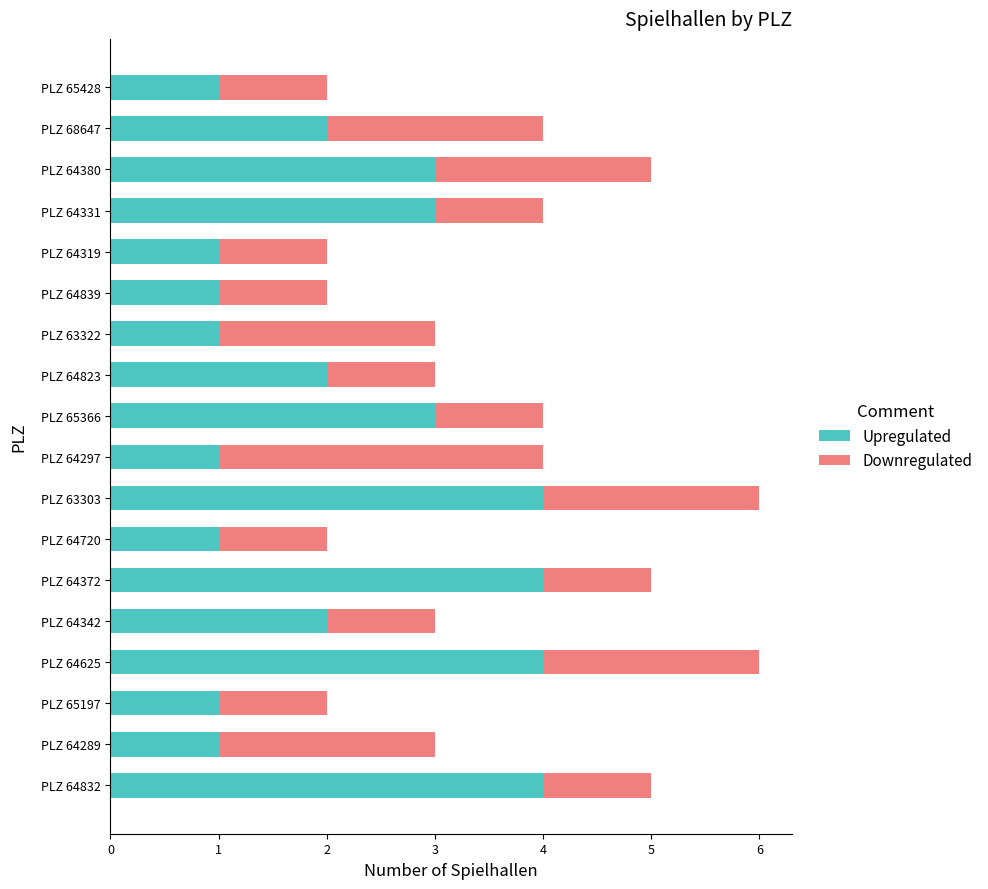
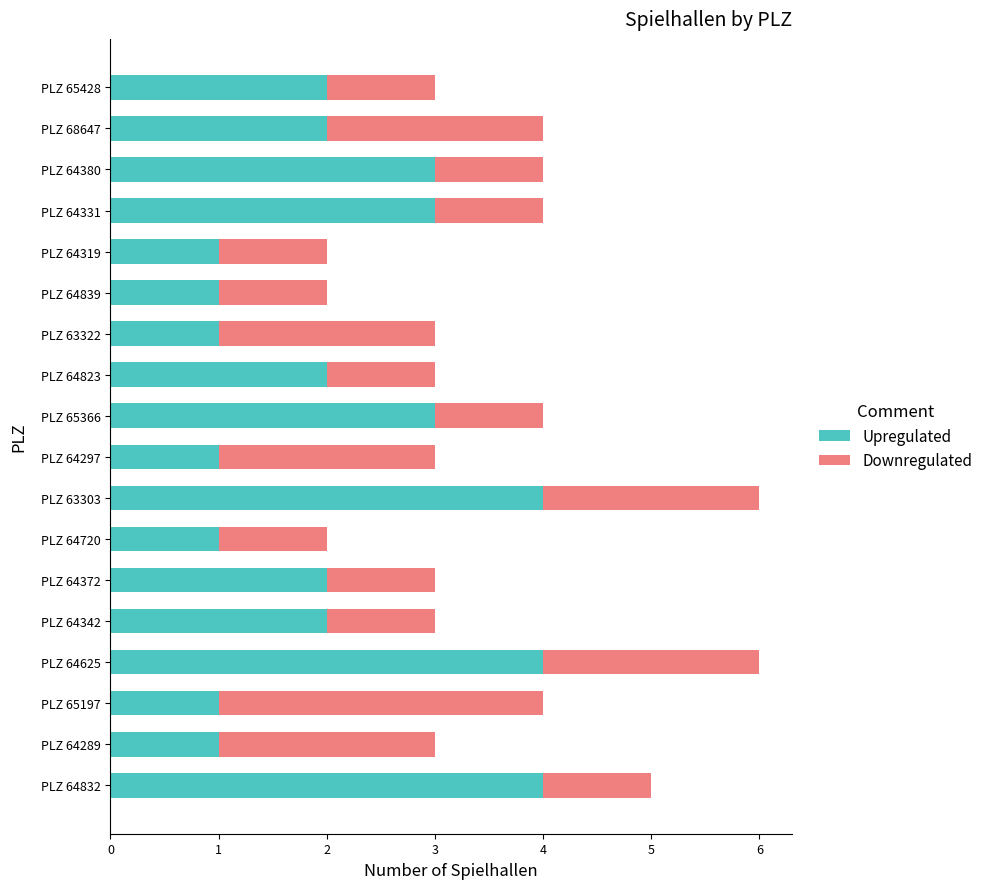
Upregulated, PLZ 65428: 1 -> 2
Downregulated, PLZ 64380: 2 -> 1
Downregulated, PLZ 64297: 3 -> 2
Upregulated, PLZ 64372: 4 -> 2
Downregulated, PLZ 65197: 1 -> 3
